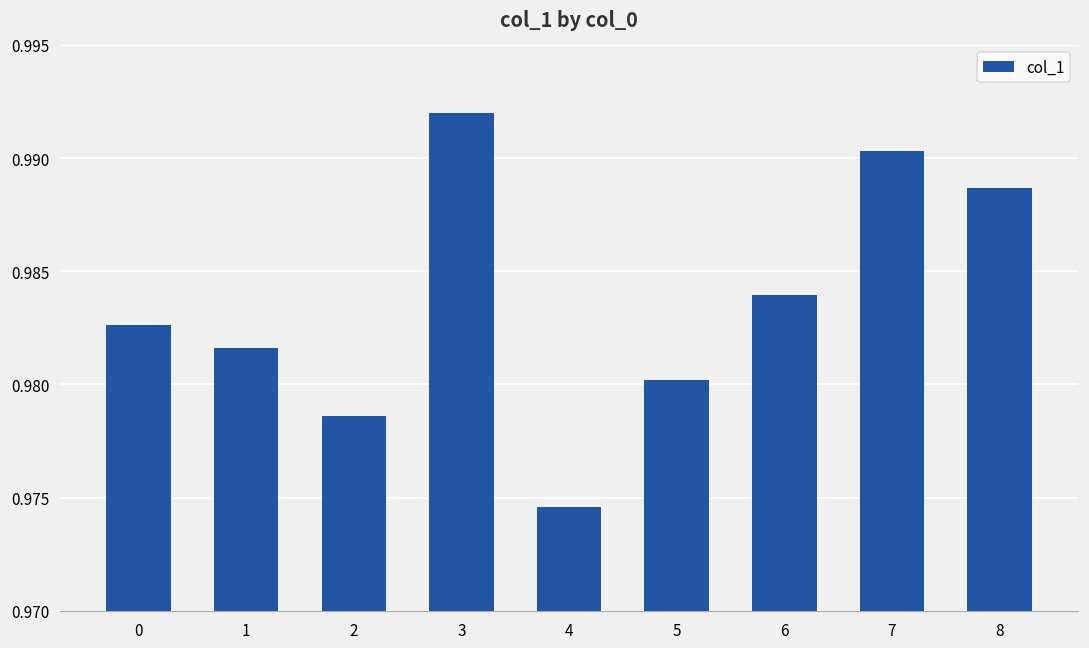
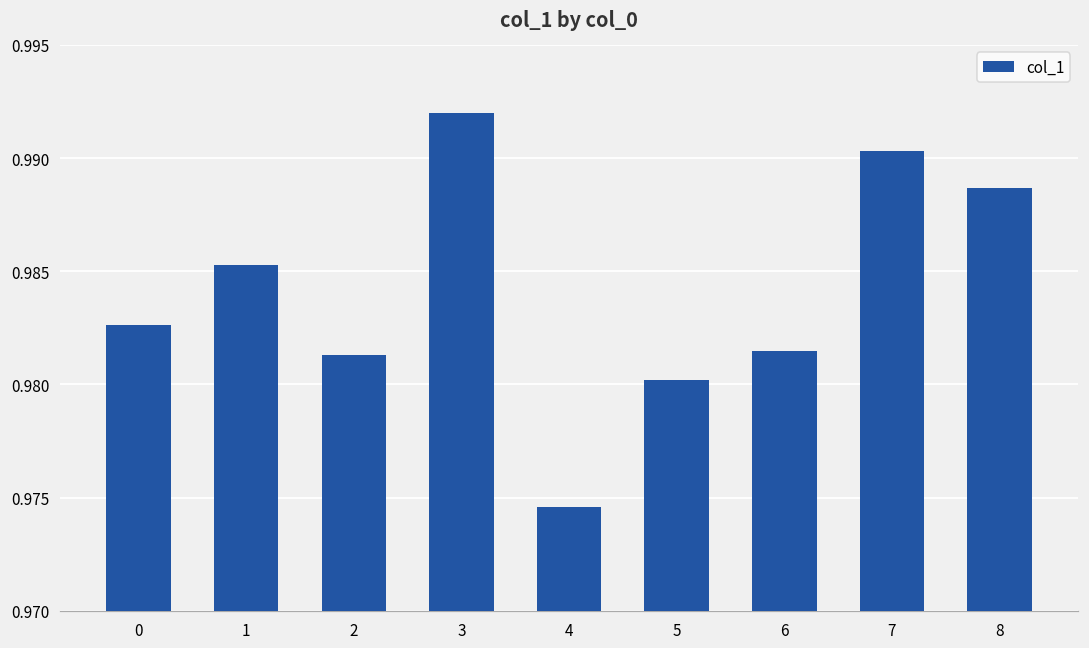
1: 0.9816 -> 0.9853
2: 0.9786 -> 0.9813
6: 0.9840 -> 0.9815
